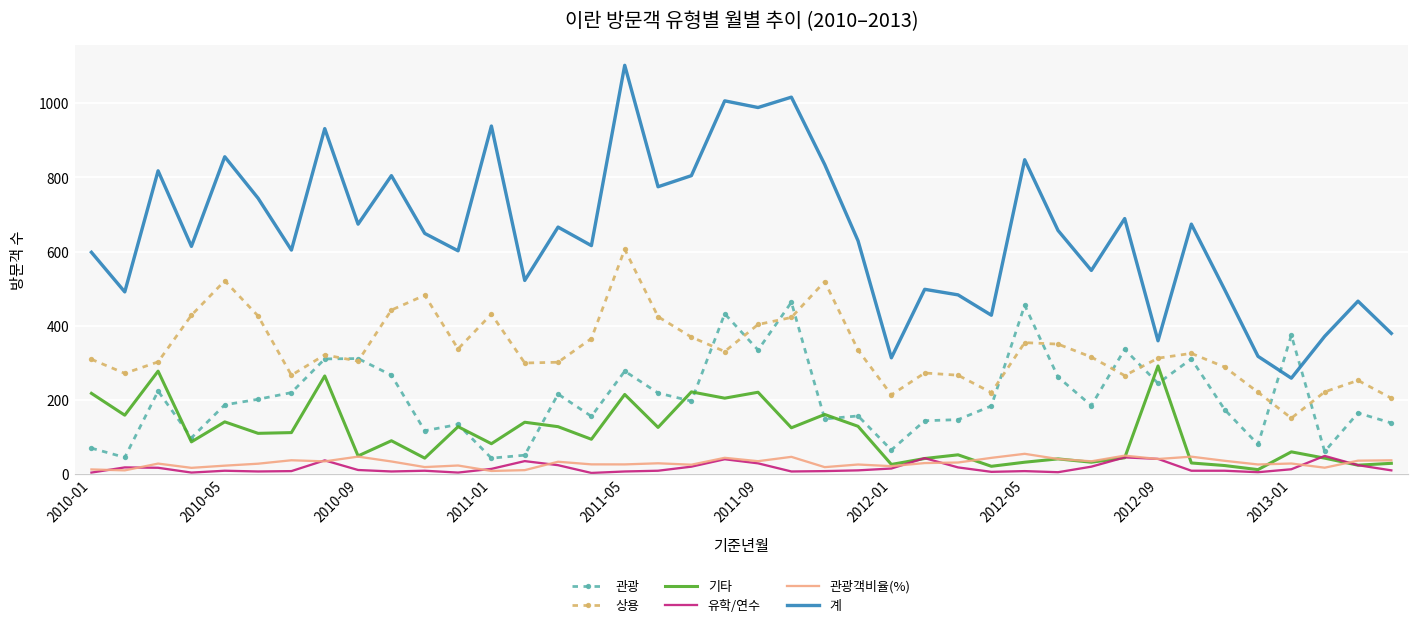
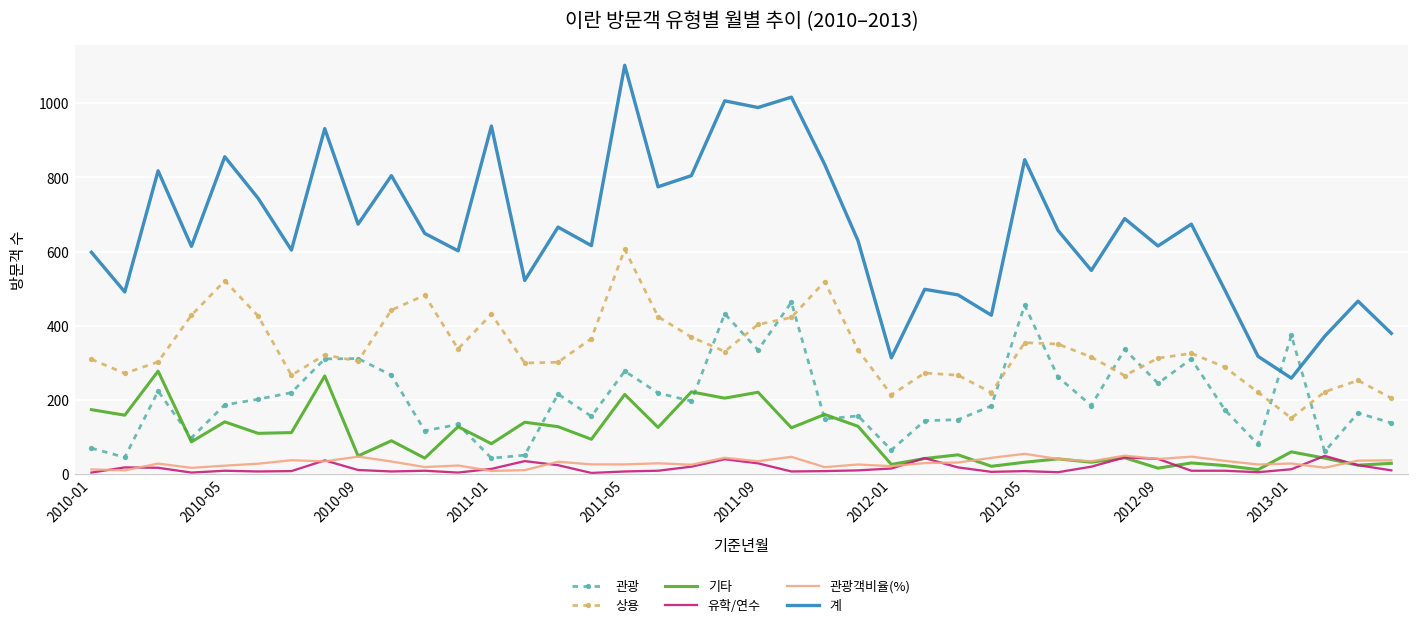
기타, 2010-01: 220 -> 170
기타, 2012-09: 290 -> 20
계, 2012-09: 360 -> 620
